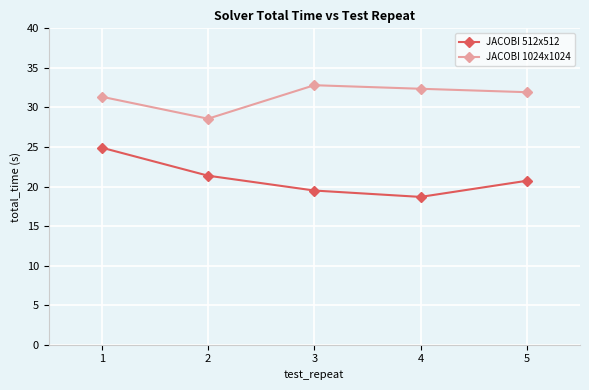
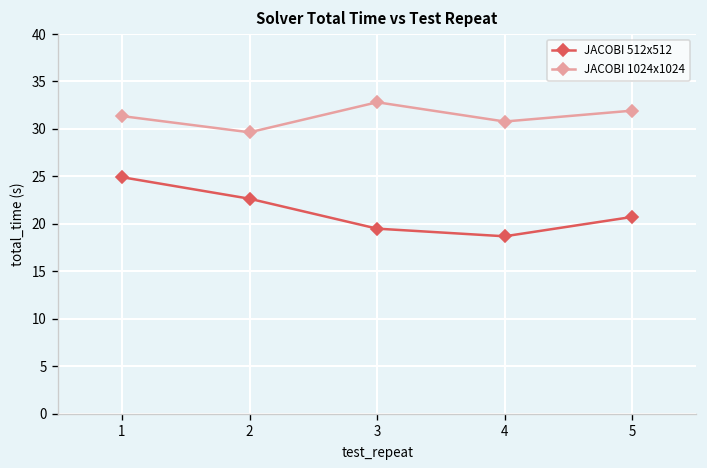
JACOBI 512x512, 2: 21 -> 23
JACOBI 1024x1024, 2: 29 -> 30
JACOBI 1024x1024, 4: 32 -> 31
